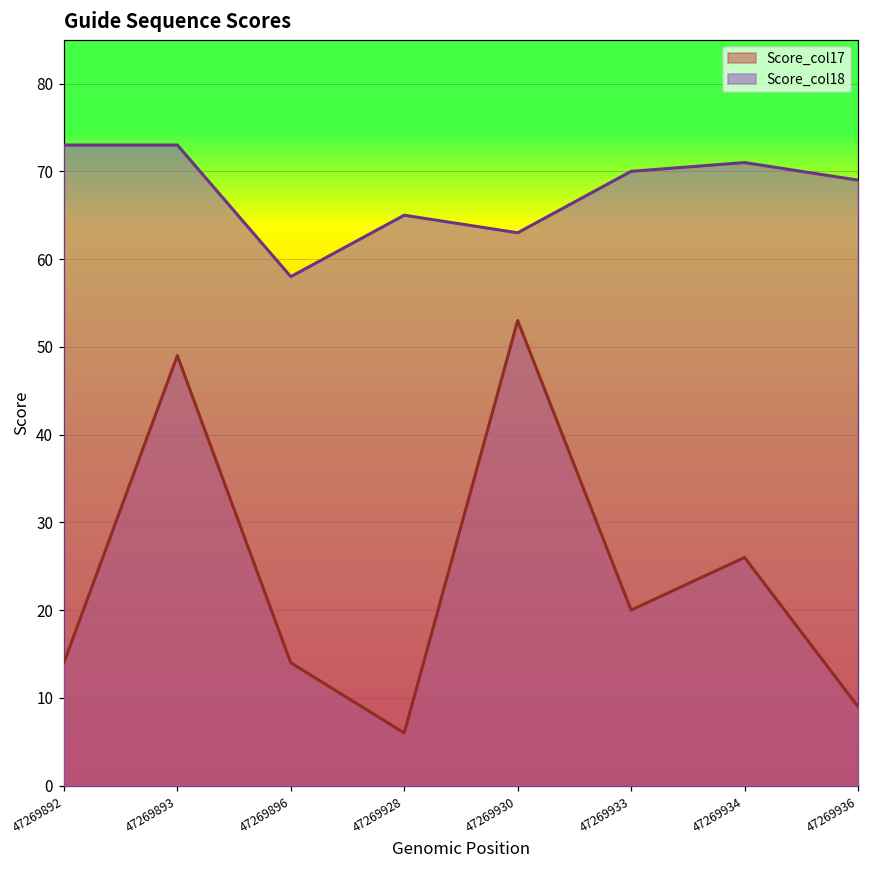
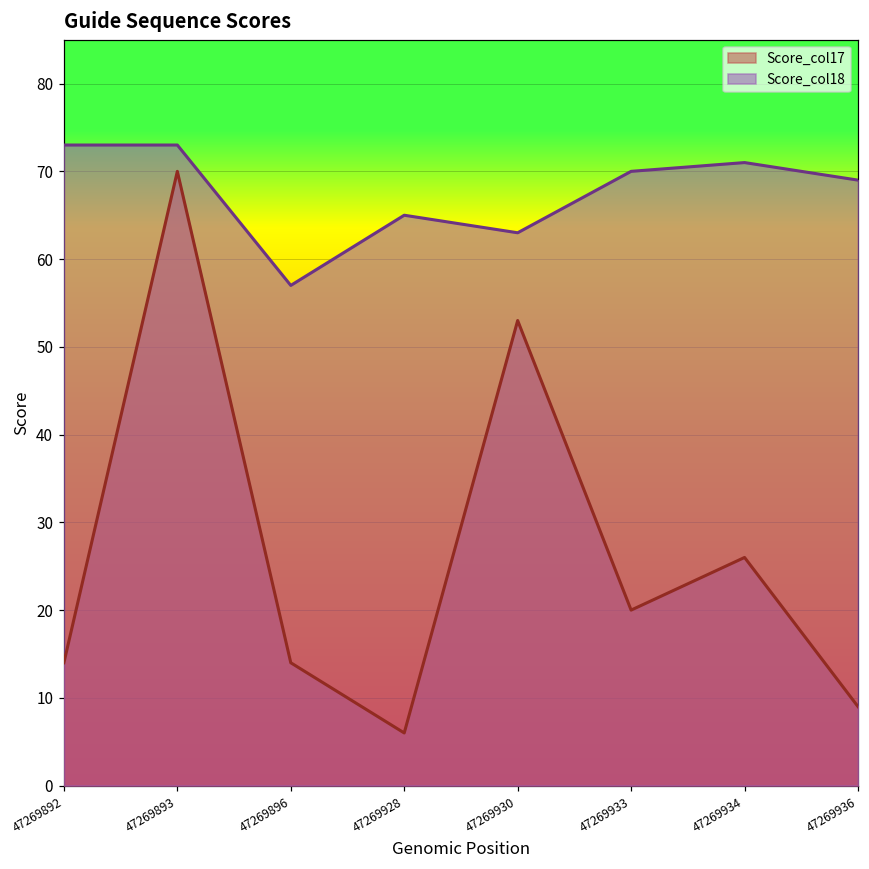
Score_col17, 47269893: 49 -> 70
Score_col18, 47269896: 58 -> 57
